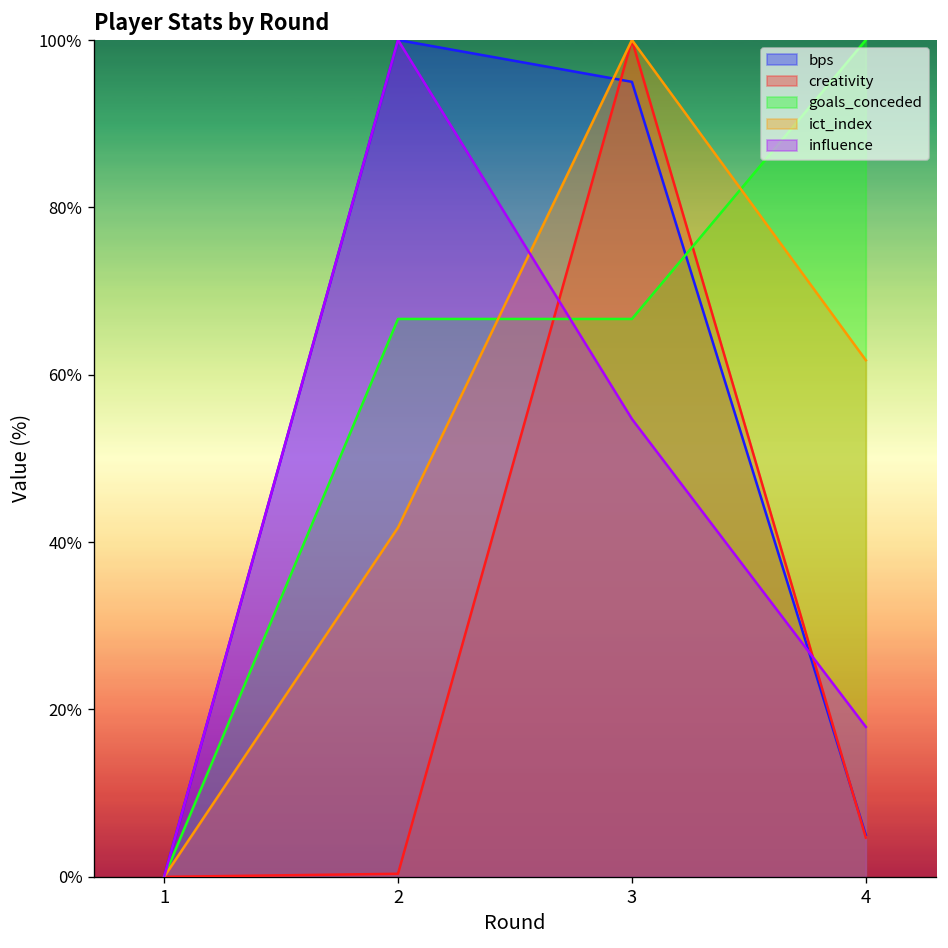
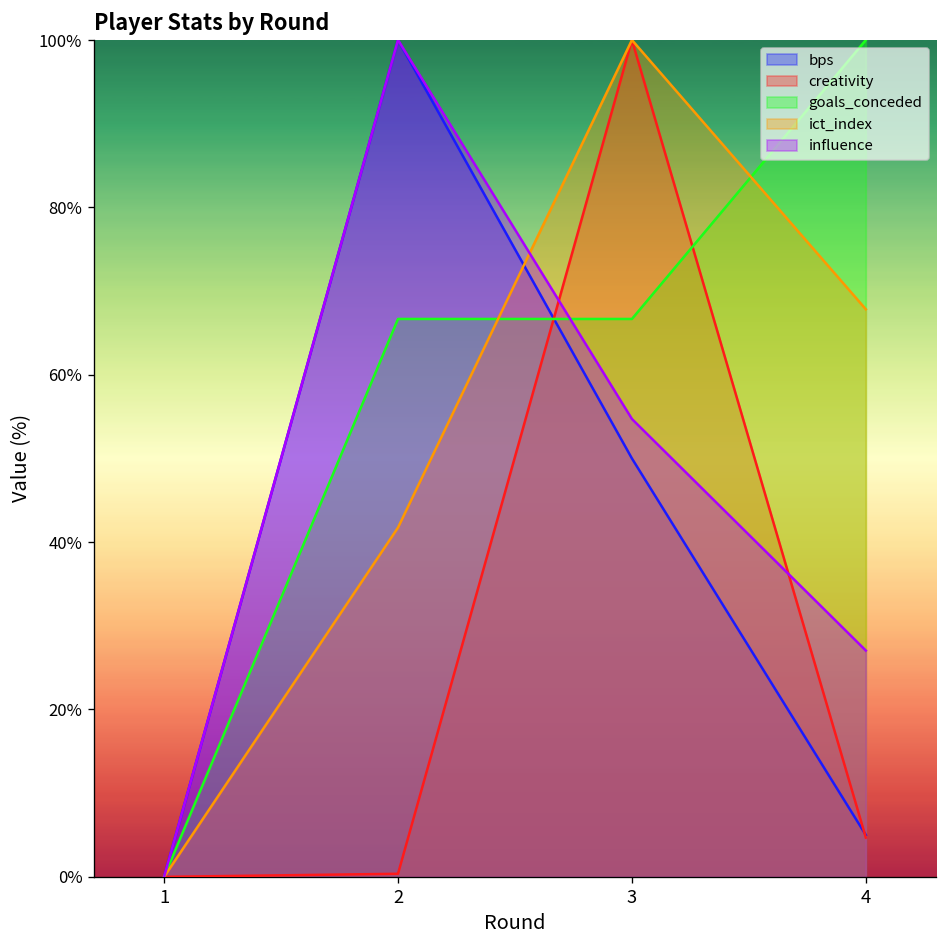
bps, 3: 95% -> 50%
ict_index, 4: 62% -> 68%
influence, 4: 18% -> 27%
